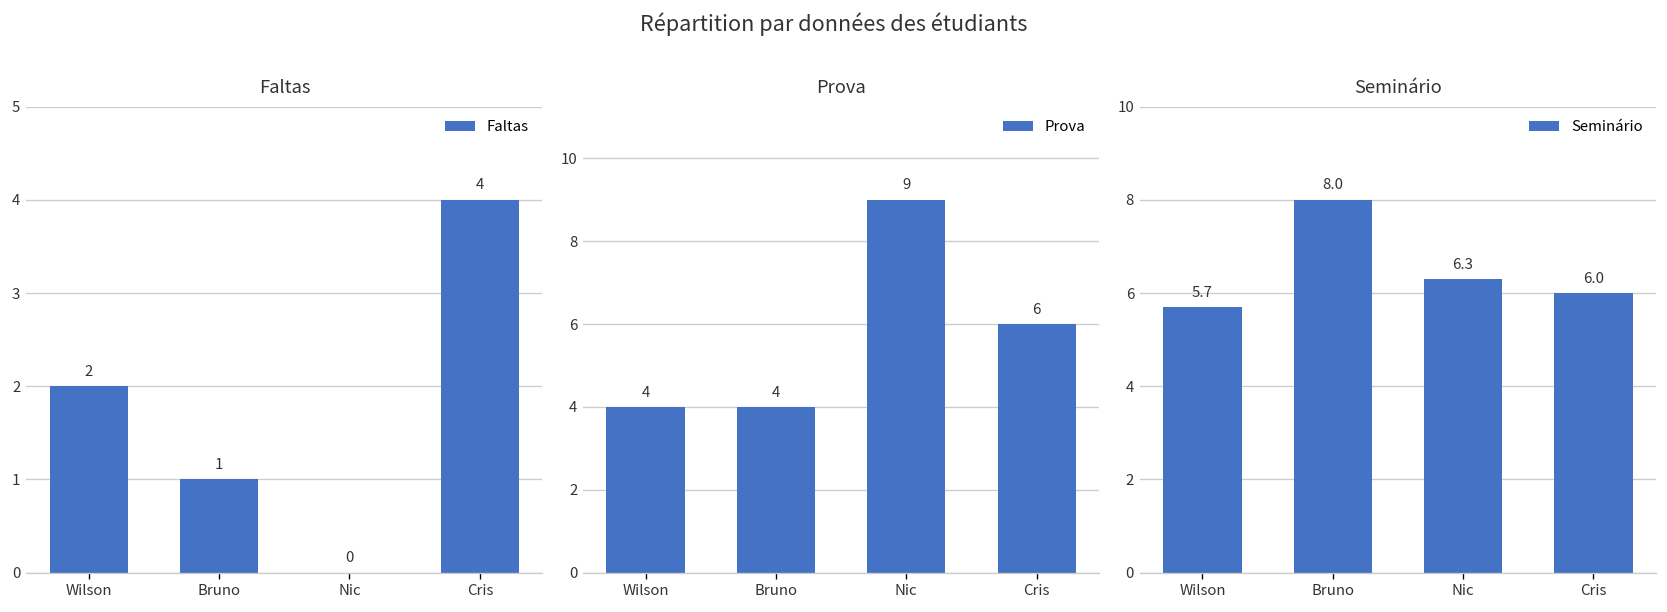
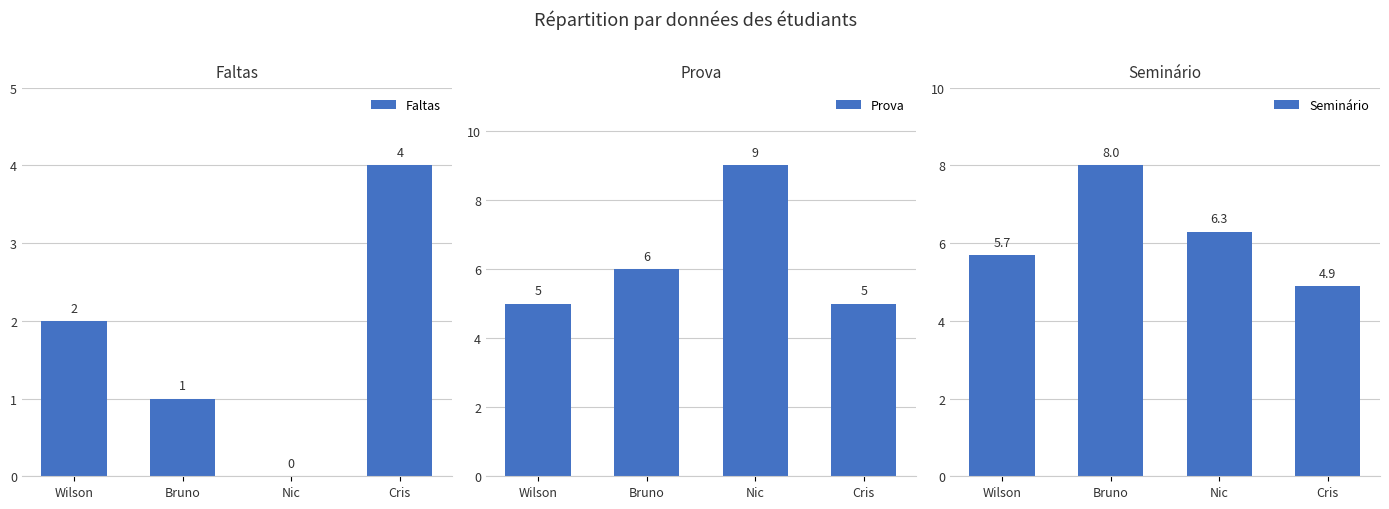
Prova, Wilson: 4 -> 5
Prova, Bruno: 4 -> 6
Prova, Cris: 6 -> 5
Seminário, Cris: 6.0 -> 4.9
